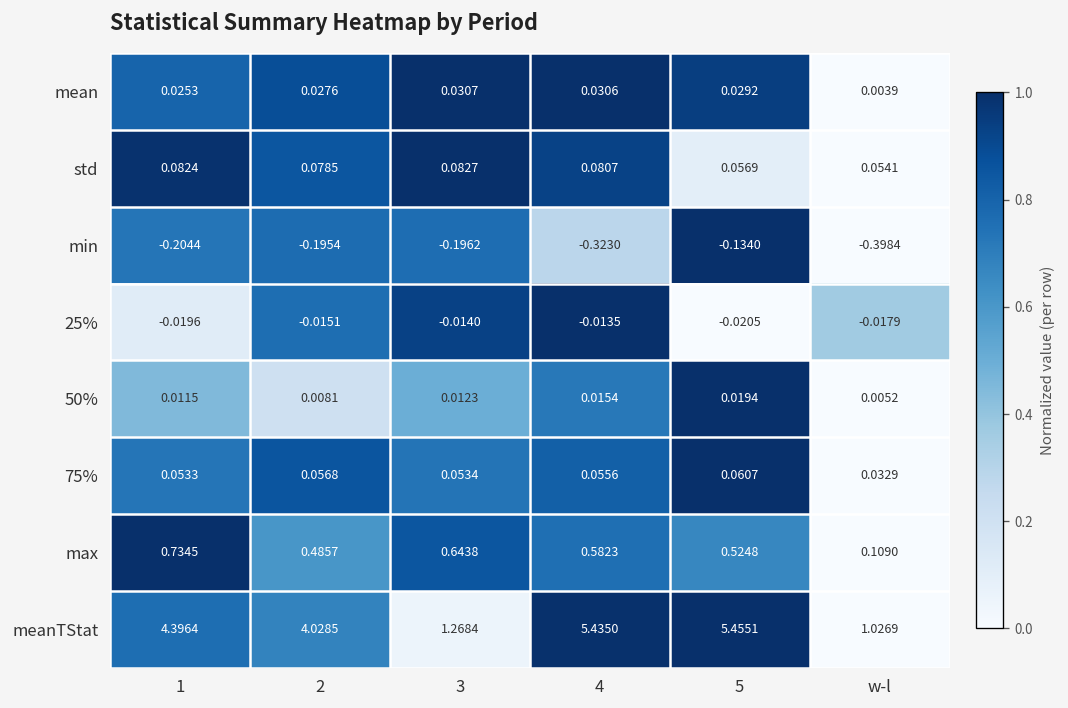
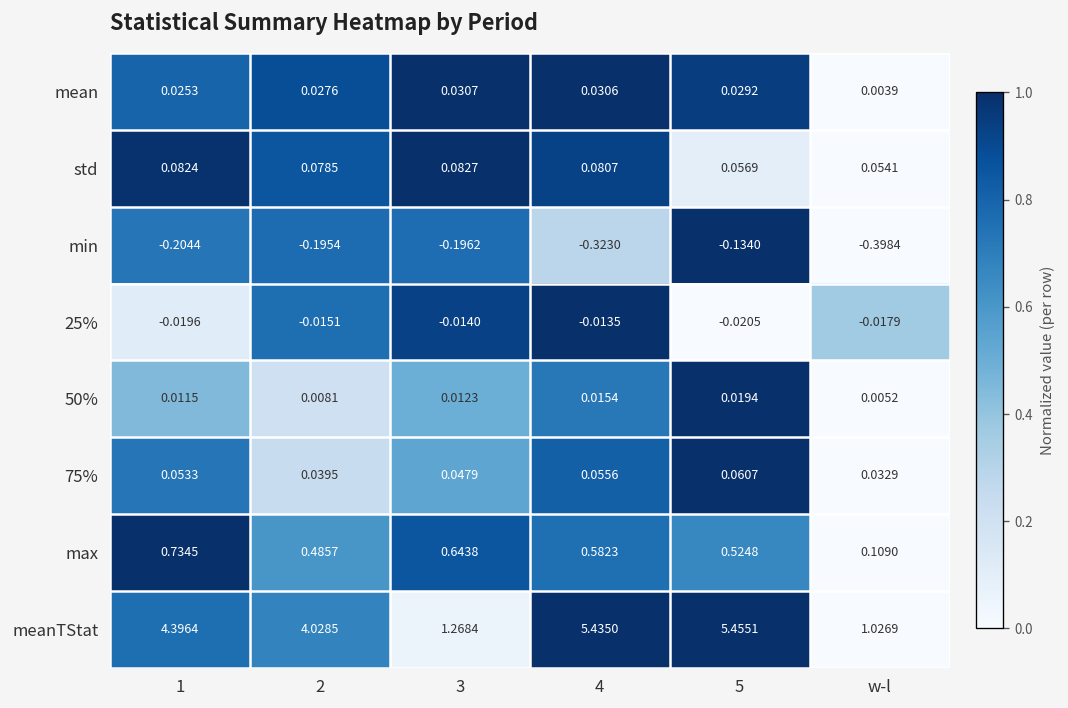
75%, 2: 0.0568 -> 0.0395
75%, 3: 0.0534 -> 0.0479
